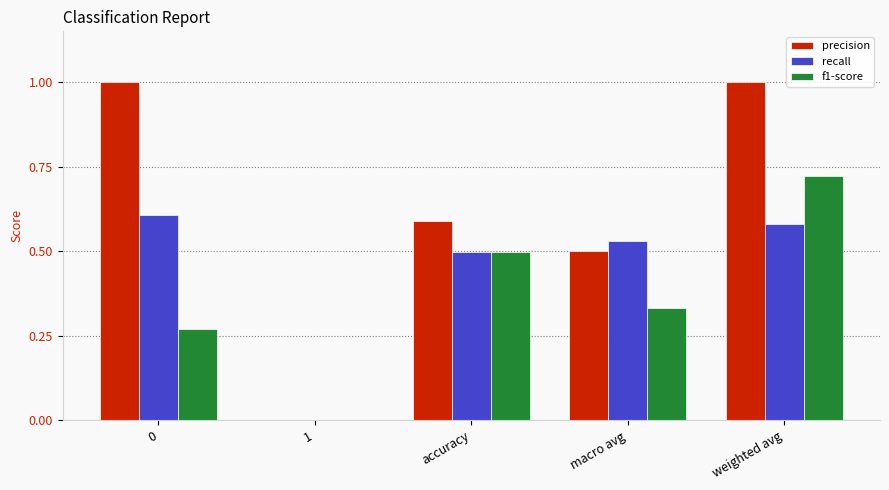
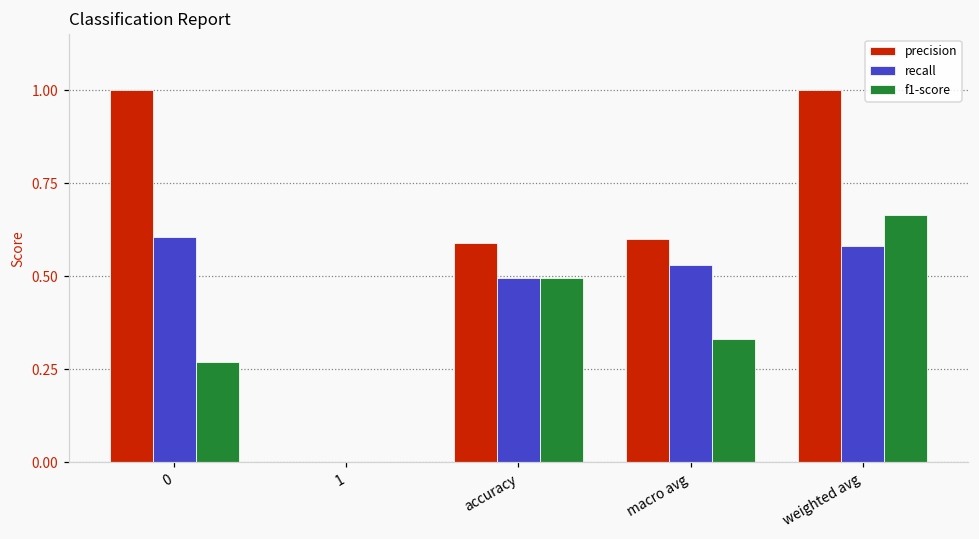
precision, macro avg: 0.5 -> 0.6
f1-score, weighted avg: 0.72 -> 0.66
